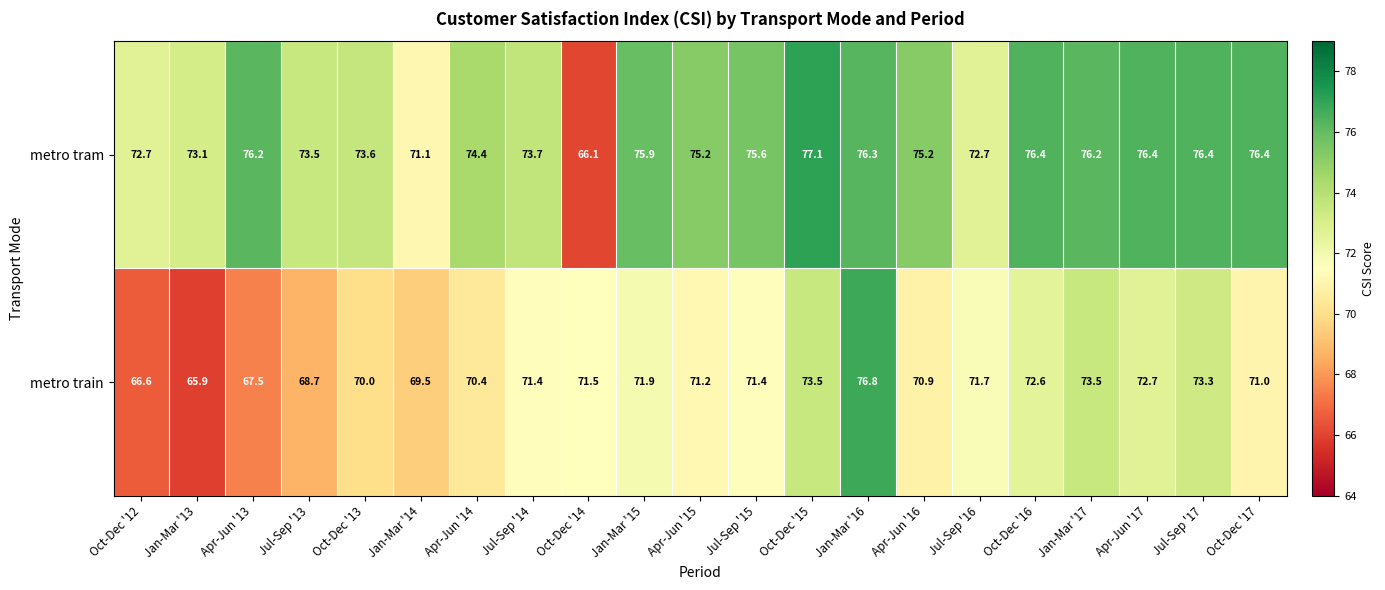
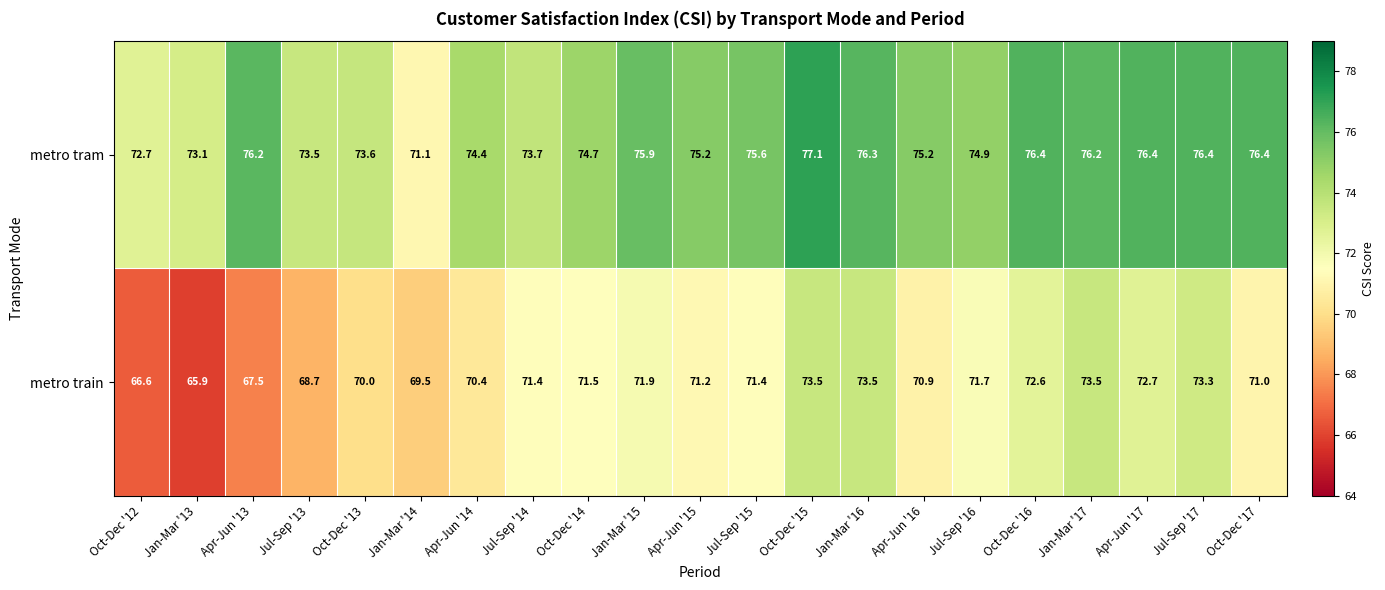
metro tram, Oct-Dec '14: 66.1 -> 74.7
metro tram, Jul-Sep '16: 72.7 -> 74.9
metro train, Jan-Mar '16: 76.8 -> 73.5
